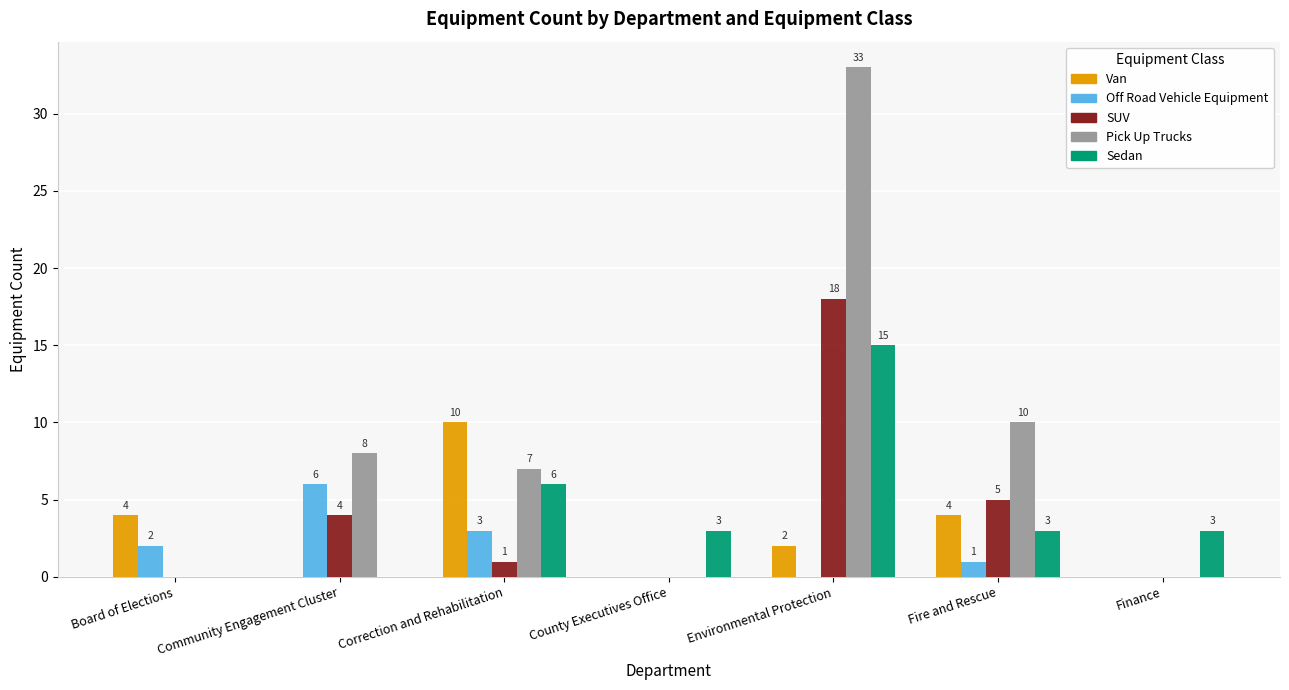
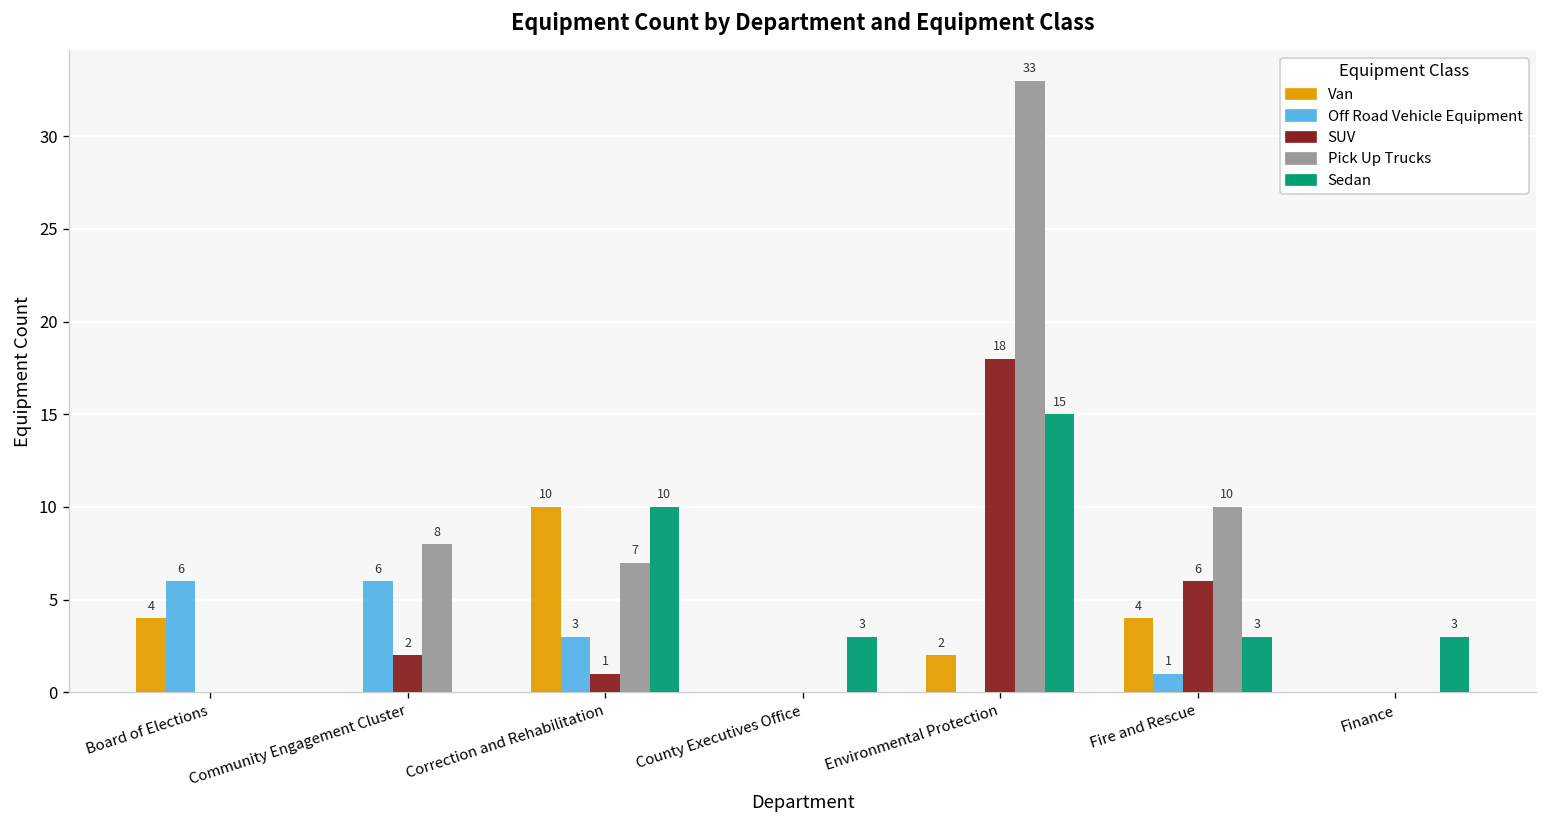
Off Road Vehicle Equipment, Board of Elections: 2 -> 6
SUV, Community Engagement Cluster: 4 -> 2
Sedan, Correction and Rehabilitation: 6 -> 10
SUV, Fire and Rescue: 5 -> 6
